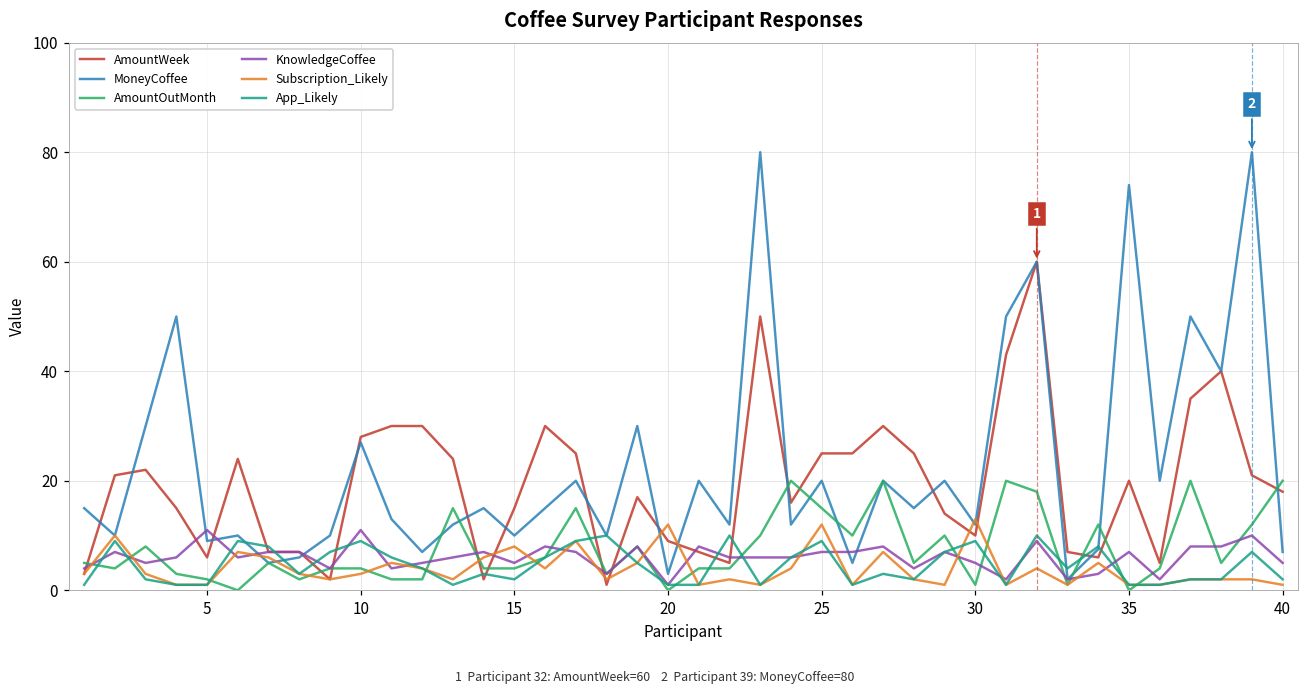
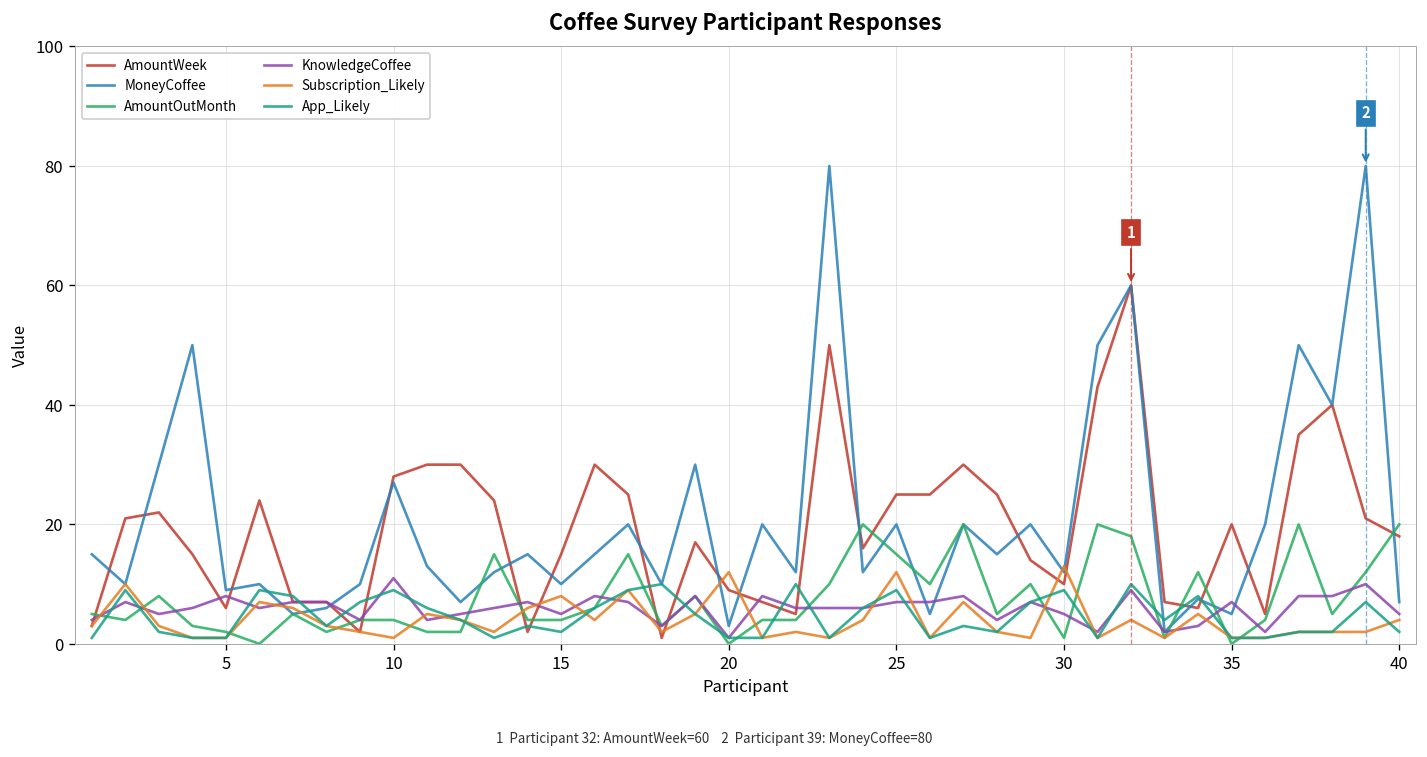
KnowledgeCoffee, 5: 11 -> 8
Subscription_Likely, 10: 3 -> 1
MoneyCoffee, 35: 74 -> 5
Subscription_Likely, 40: 1 -> 4
